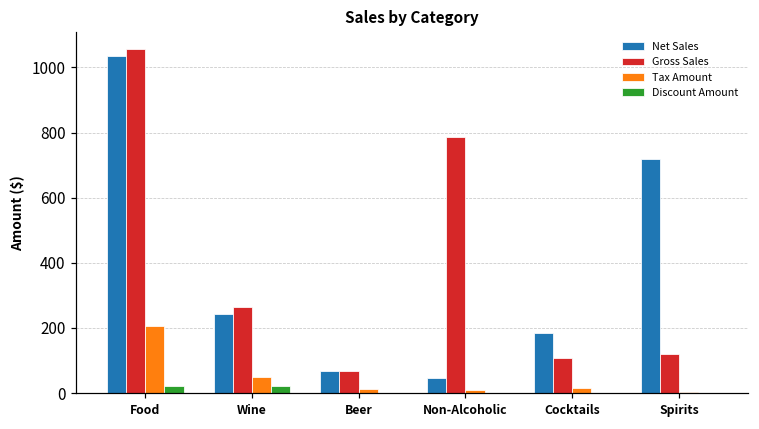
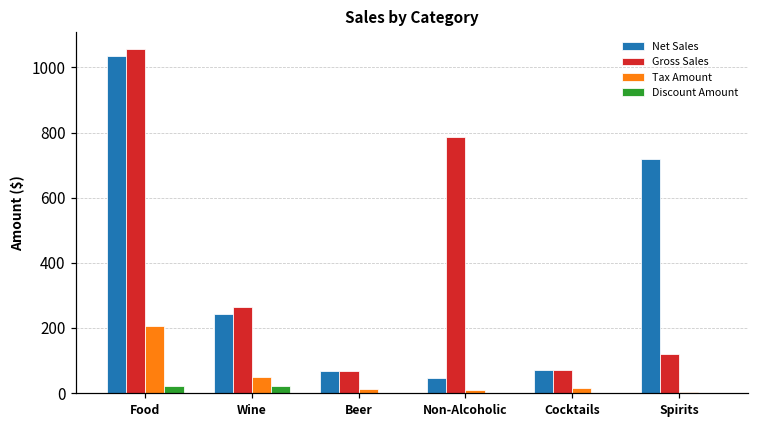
Net Sales, Cocktails: 190 -> 70
Gross Sales, Cocktails: 110 -> 70
